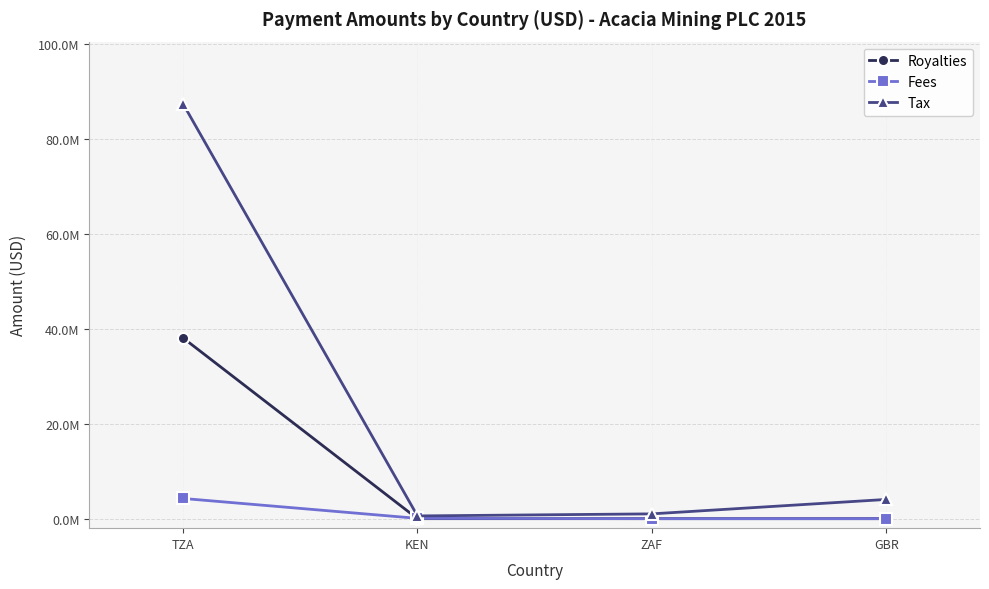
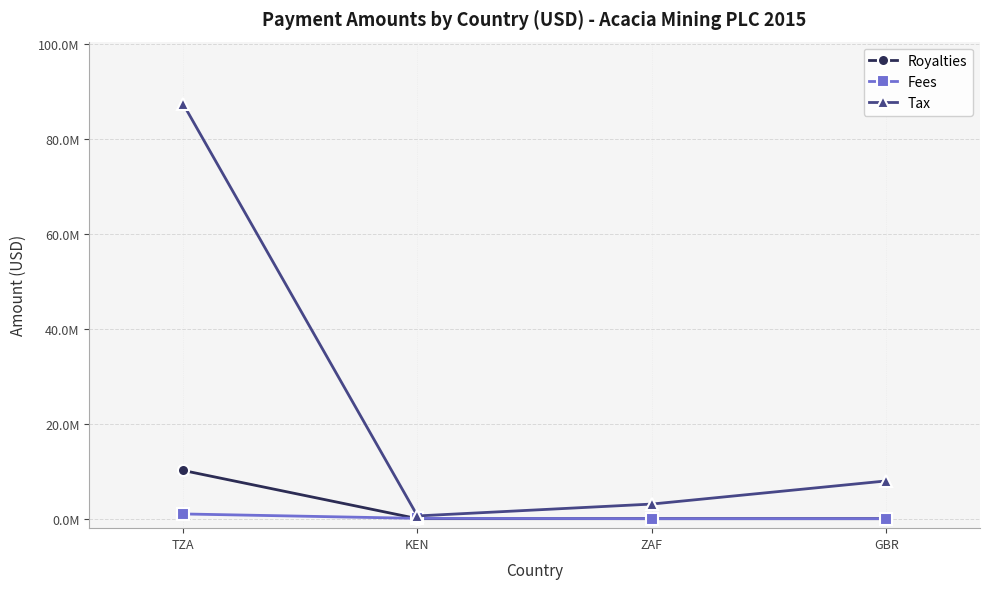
Royalties, TZA: 38000000 -> 10000000
Fees, TZA: 4000000 -> 1000000
Tax, ZAF: 1000000 -> 3000000
Tax, GBR: 4000000 -> 8000000
